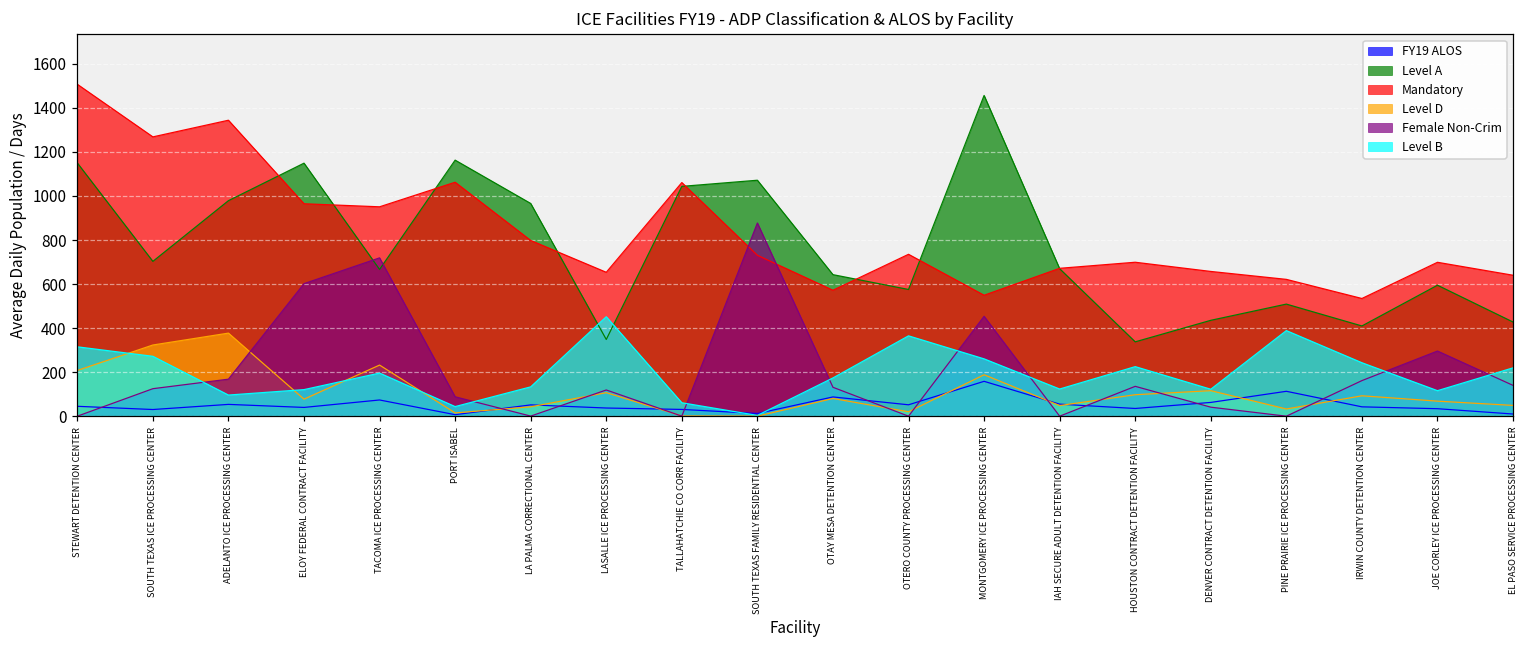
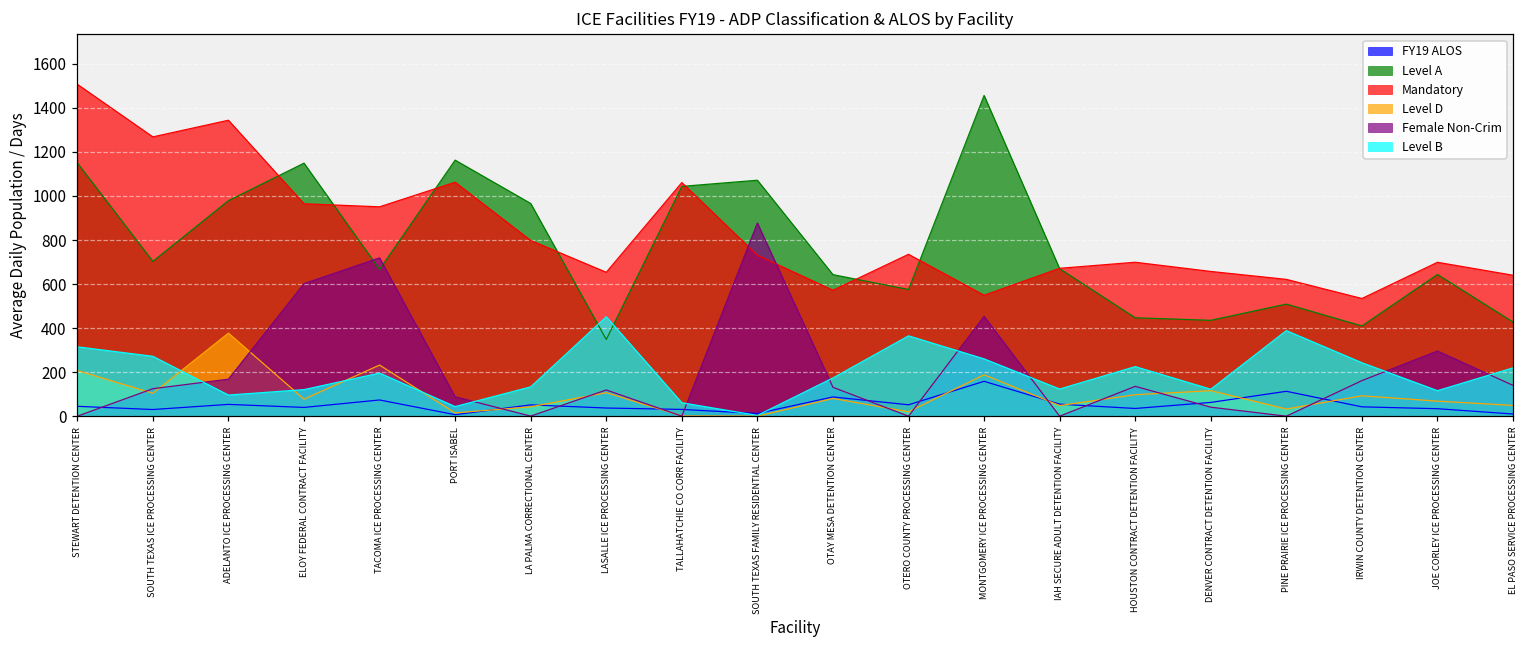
Level D, SOUTH TEXAS ICE PROCESSING CENTER: 320 -> 100
Level A, HOUSTON CONTRACT DETENTION FACILITY: 340 -> 450
Level A, JOE CORLEY ICE PROCESSING CENTER: 590 -> 640
